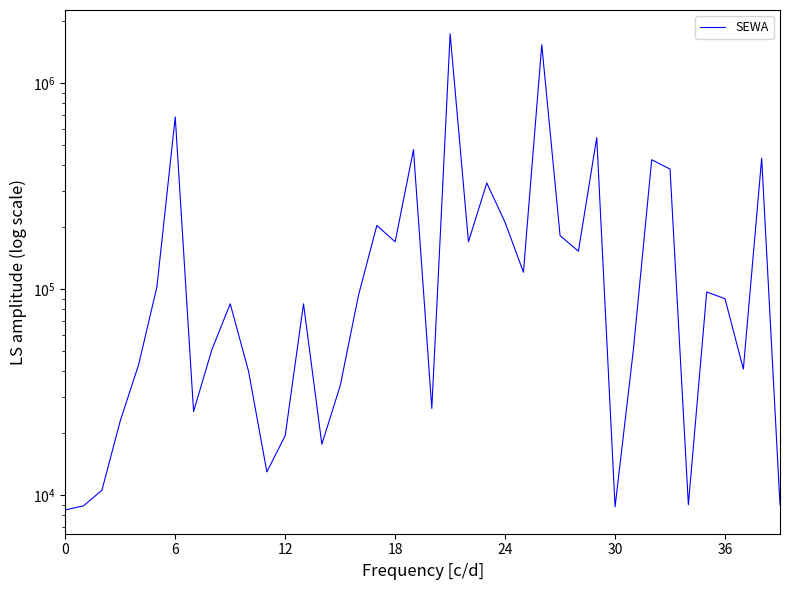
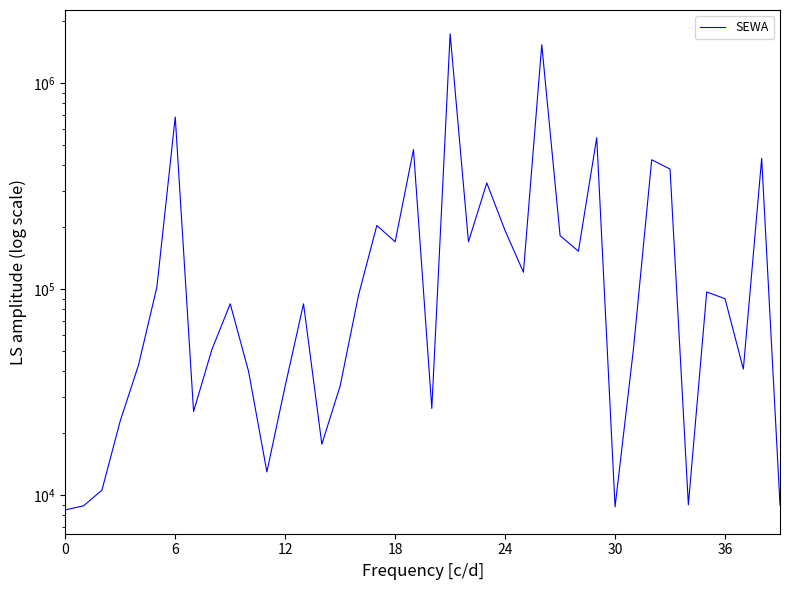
12: 19000 -> 34000
24: 210000 -> 190000
